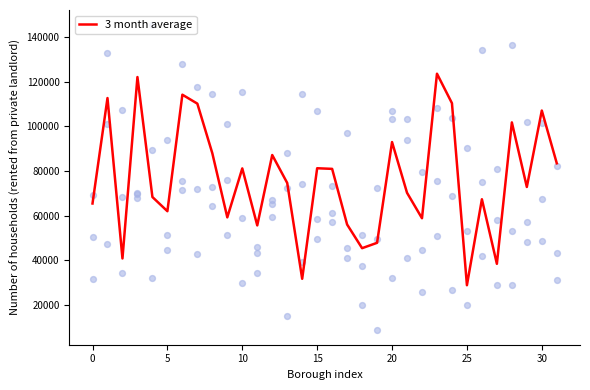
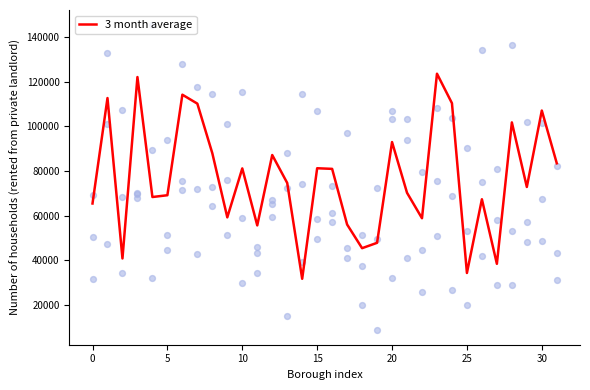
3 month average, 5: 62000 -> 69000
3 month average, 25: 29000 -> 34000
